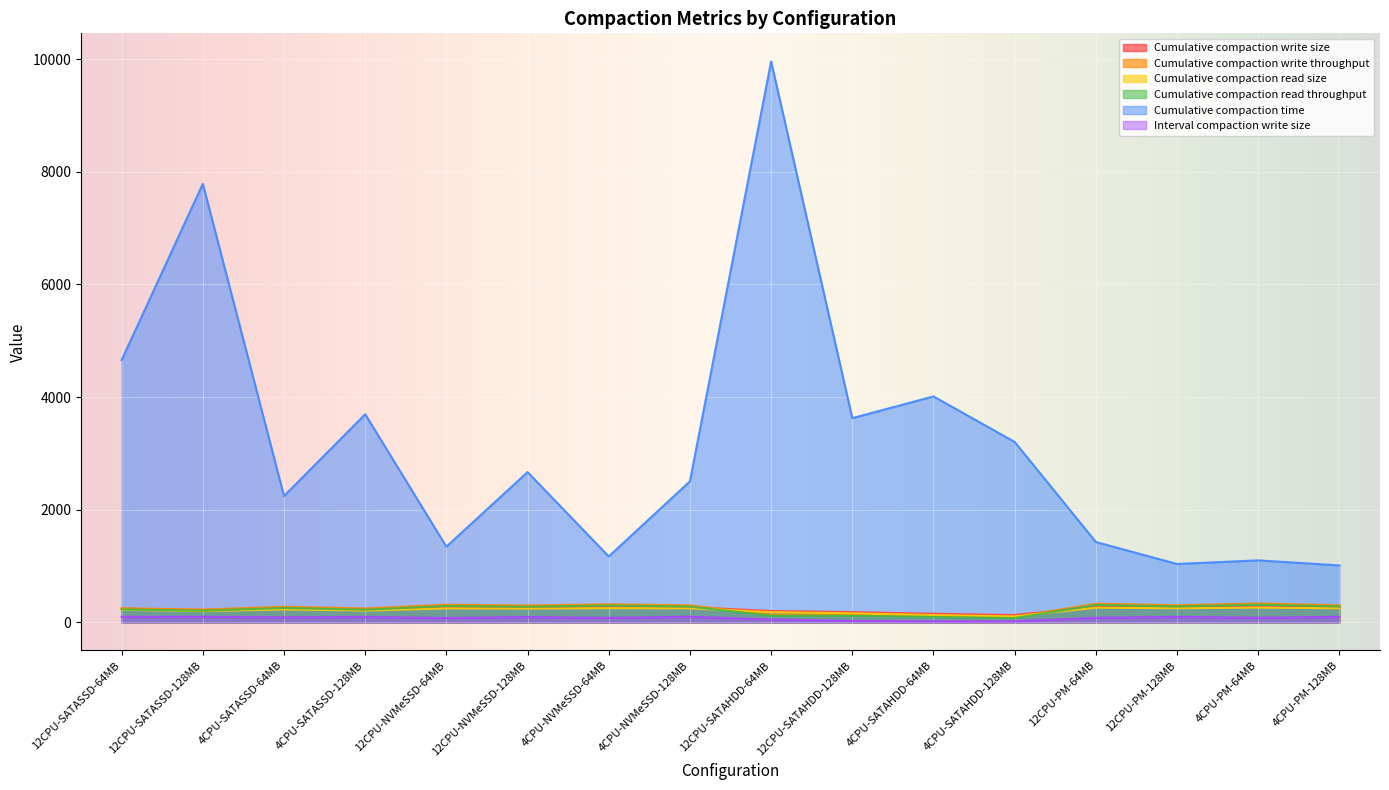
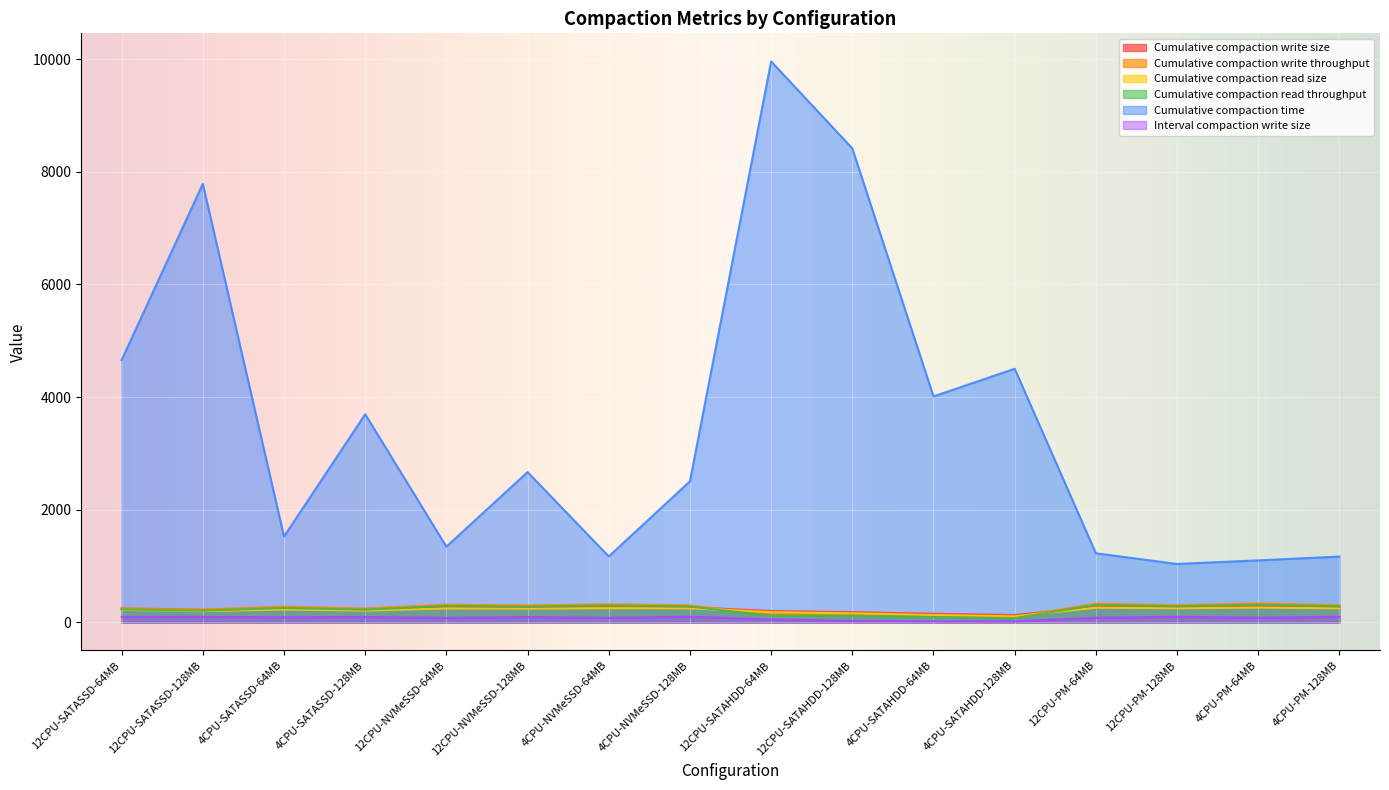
Cumulative compaction time, 4CPU-SATASSD-64MB: 2200 -> 1500
Cumulative compaction time, 12CPU-SATAHDD-128MB: 3600 -> 8400
Cumulative compaction time, 4CPU-SATAHDD-128MB: 3200 -> 4500
Cumulative compaction time, 12CPU-PM-64MB: 1400 -> 1200
Cumulative compaction time, 4CPU-PM-128MB: 1000 -> 1200
